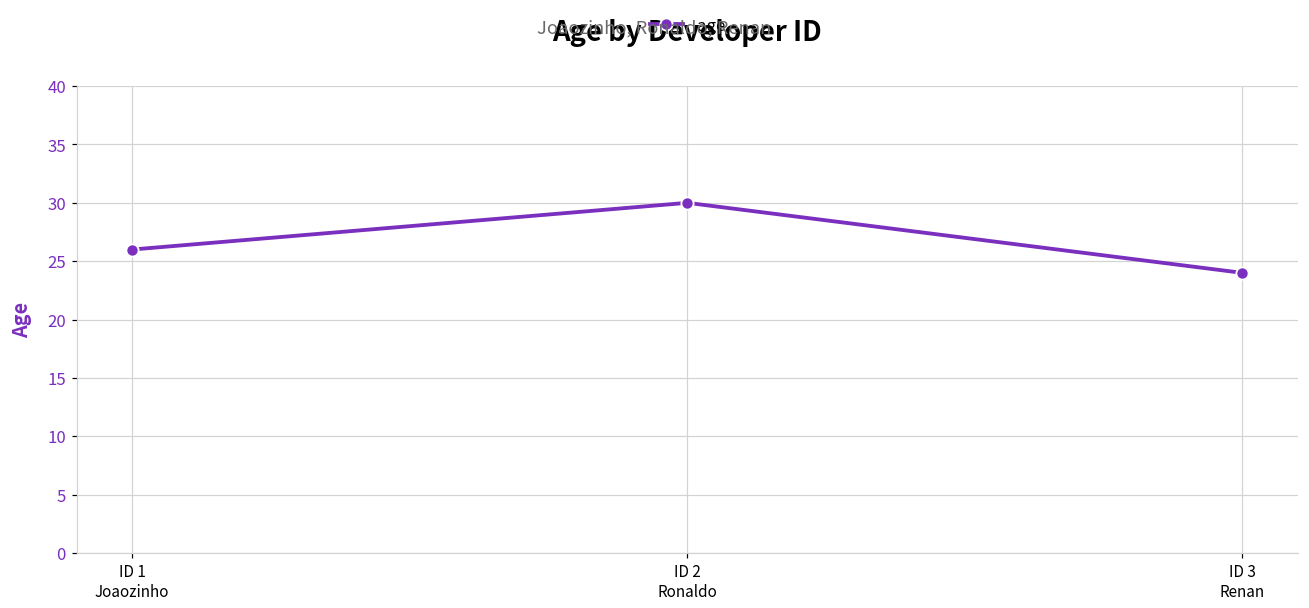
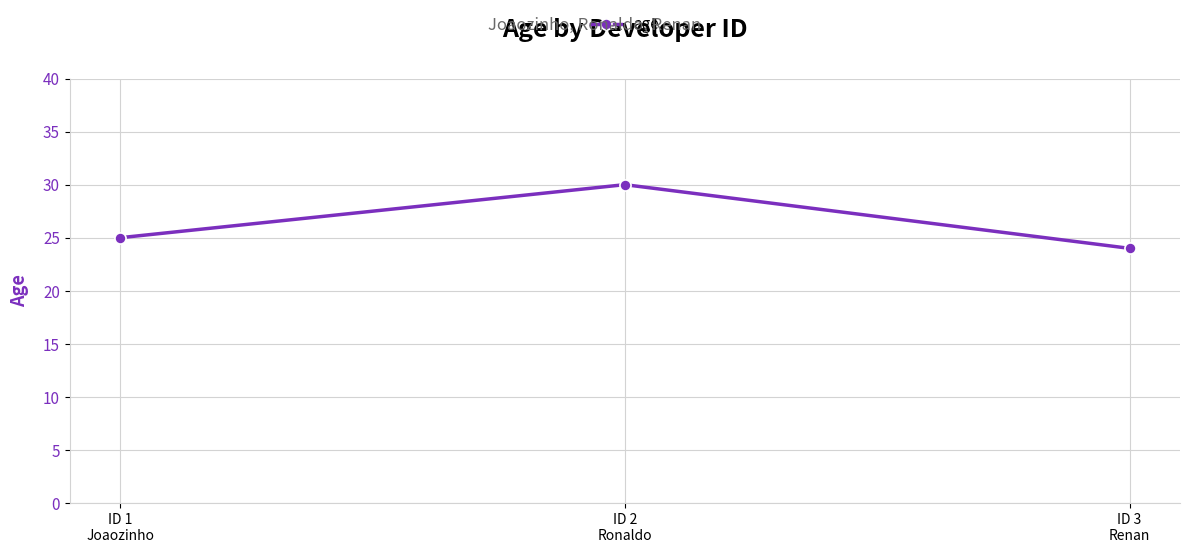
ID 1 Joaozinho: 26 -> 25
